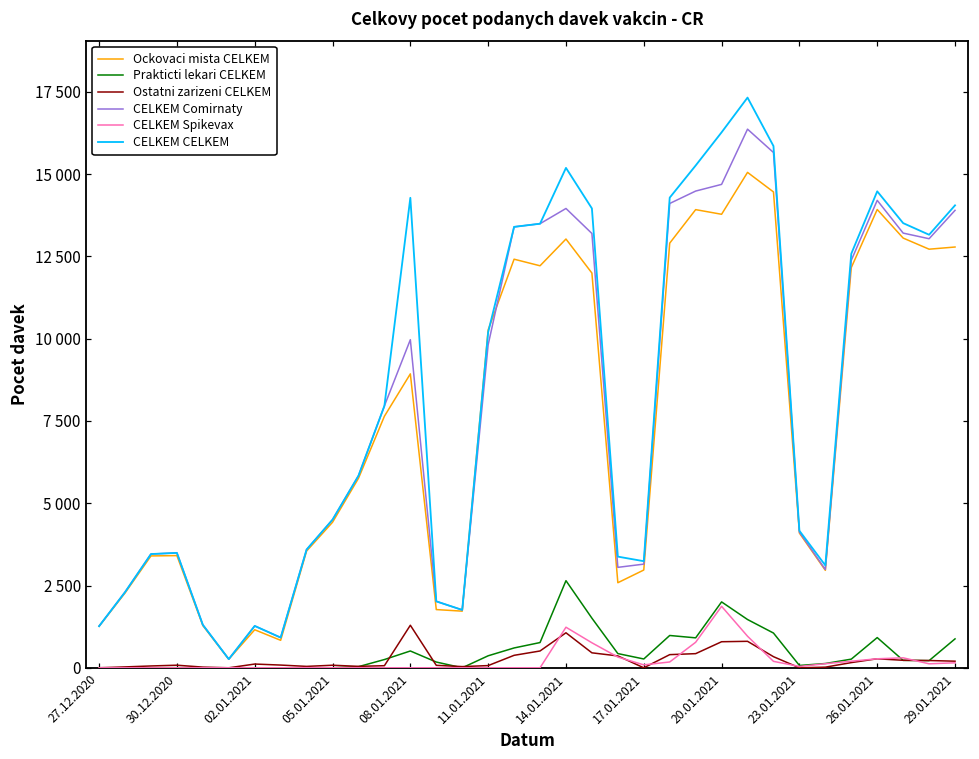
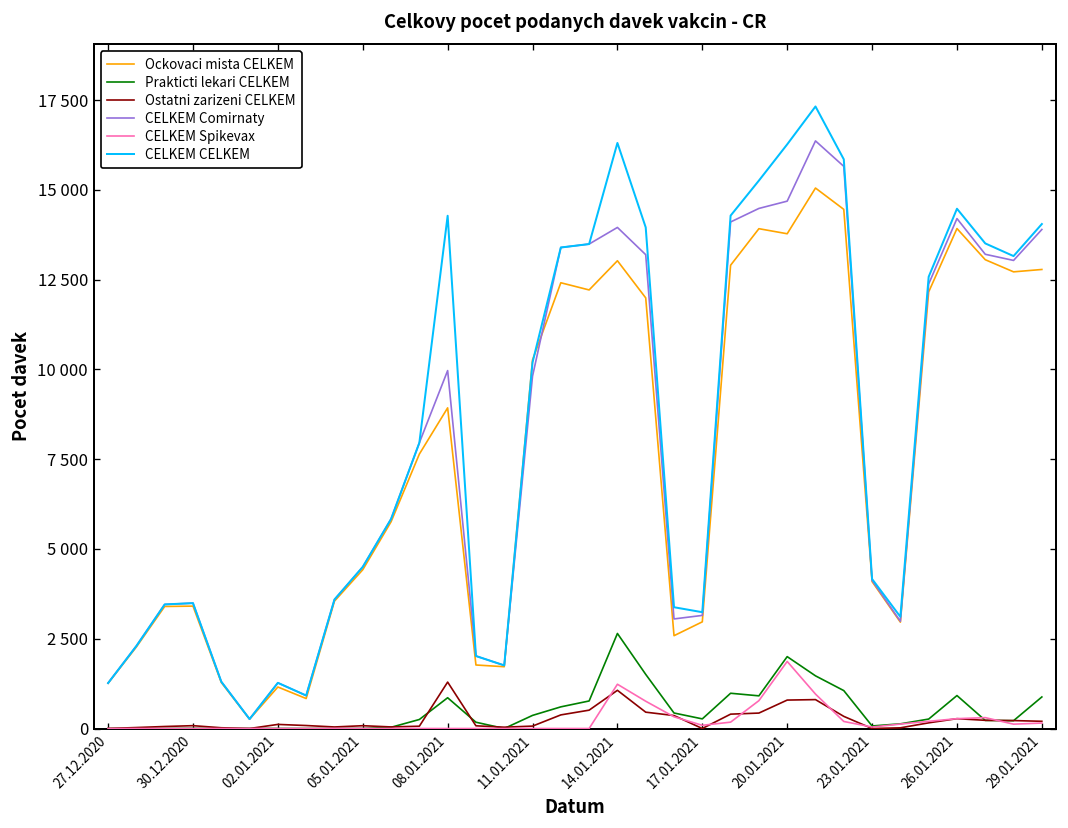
Prakticti lekari CELKEM, 08.01.2021: 500 -> 900
CELKEM CELKEM, 14.01.2021: 15200 -> 16300
